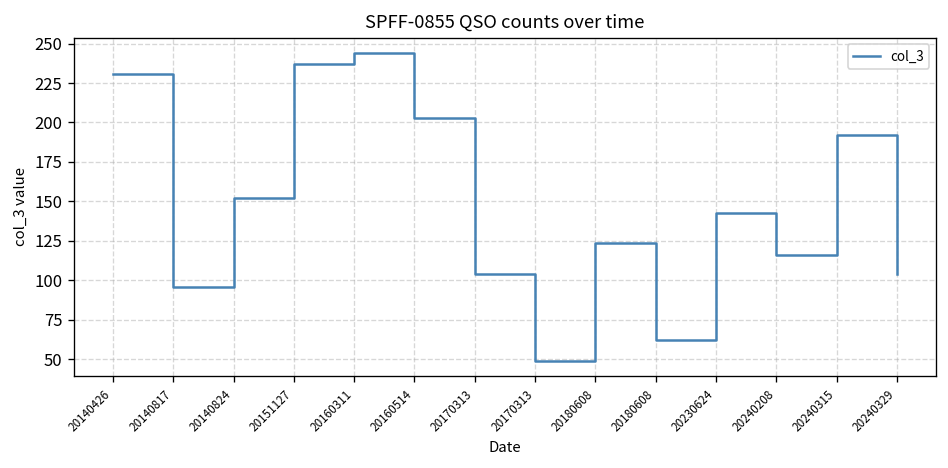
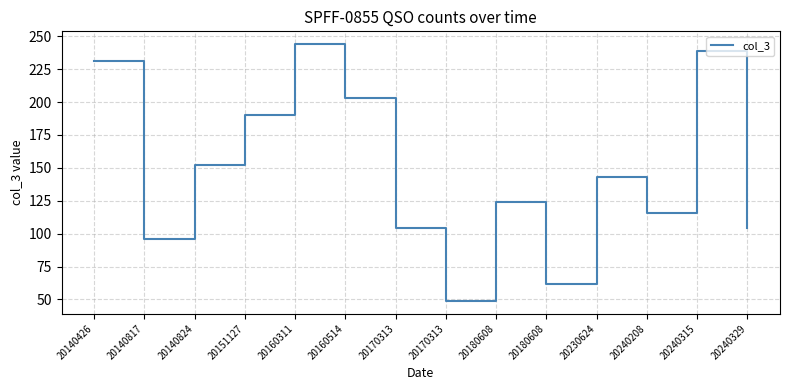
20151127: 237 -> 190
20240315: 192 -> 239
